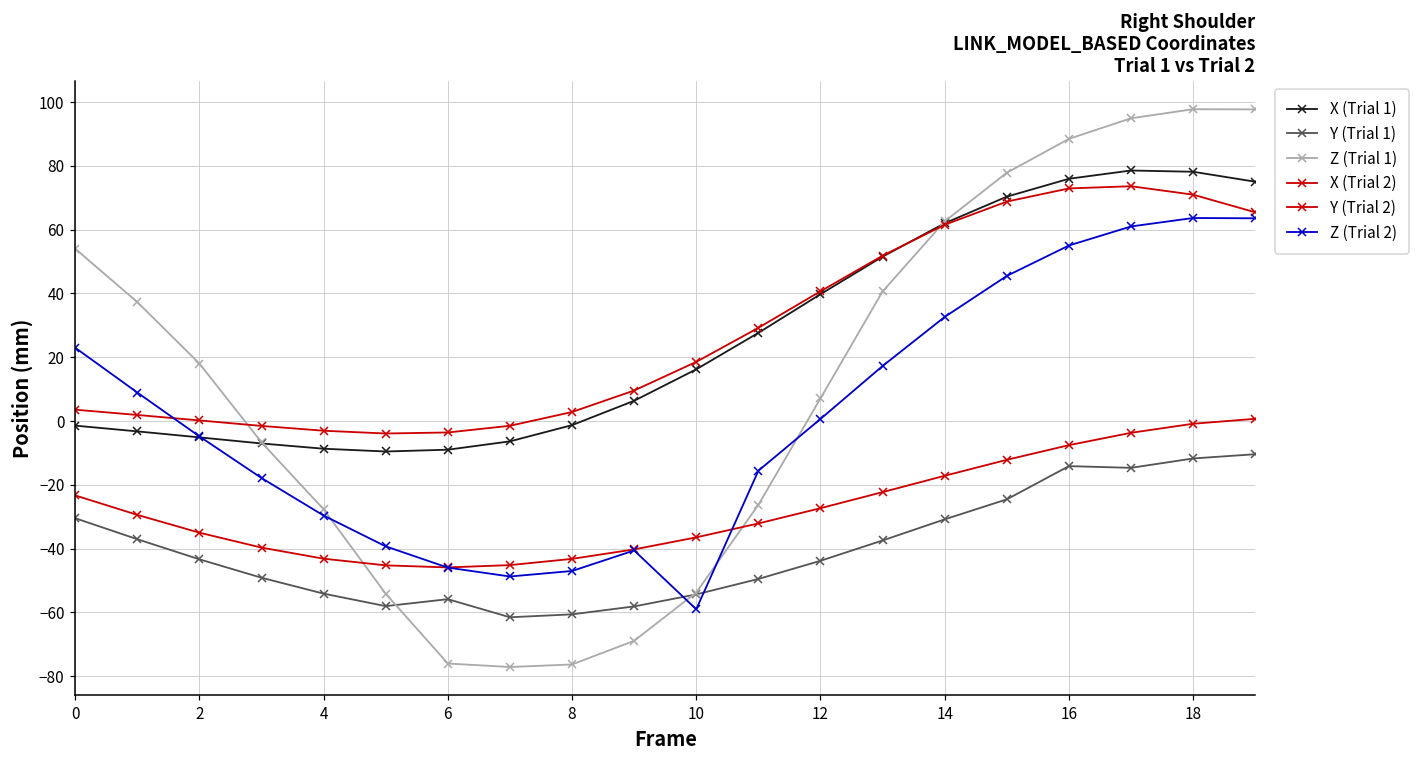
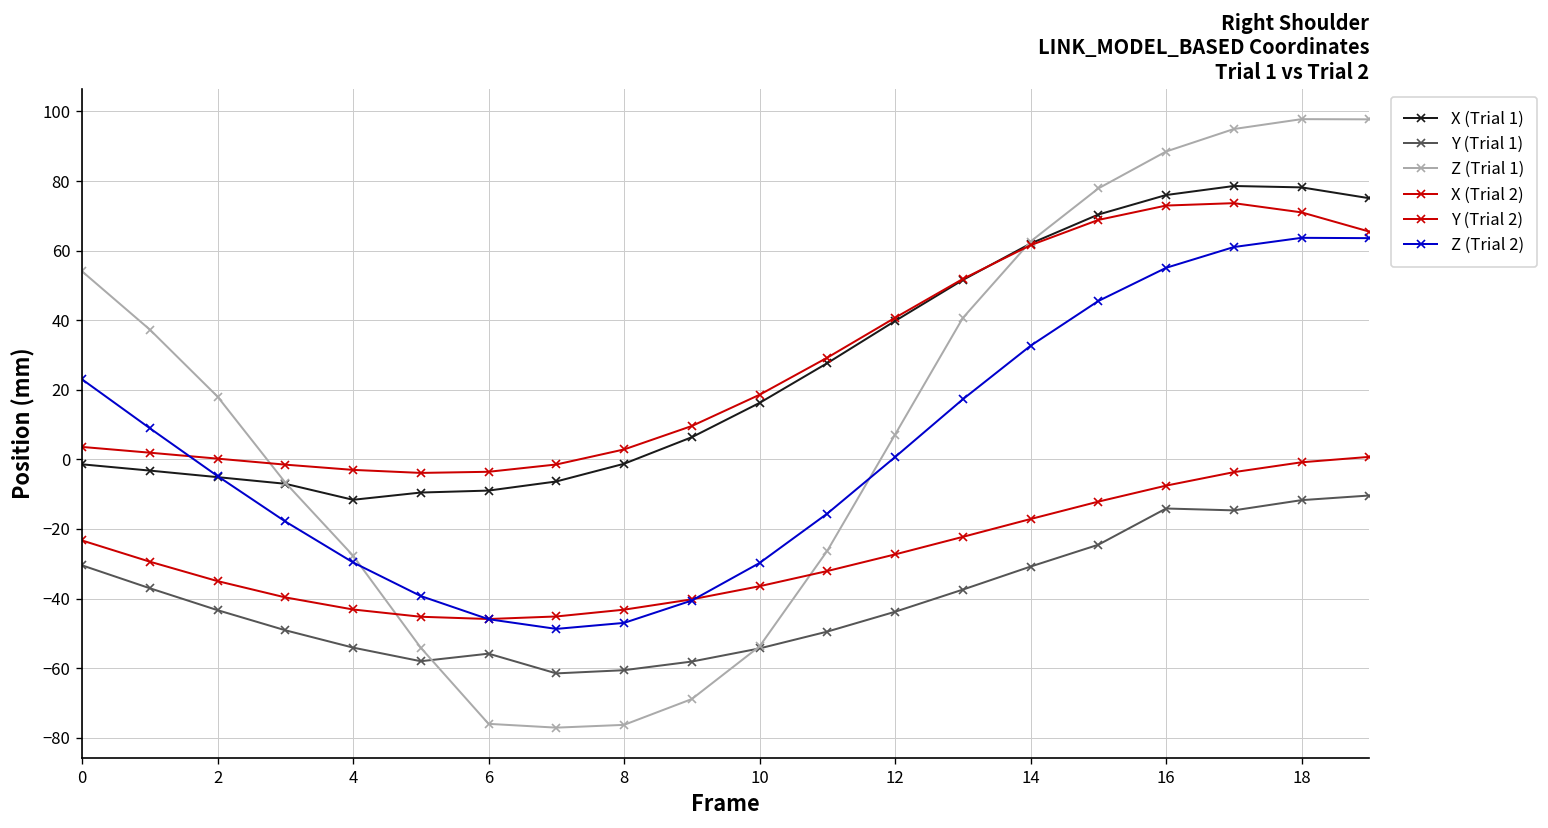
X (Trial 1), 4: -9 -> -12
Z (Trial 2), 10: -59 -> -30
